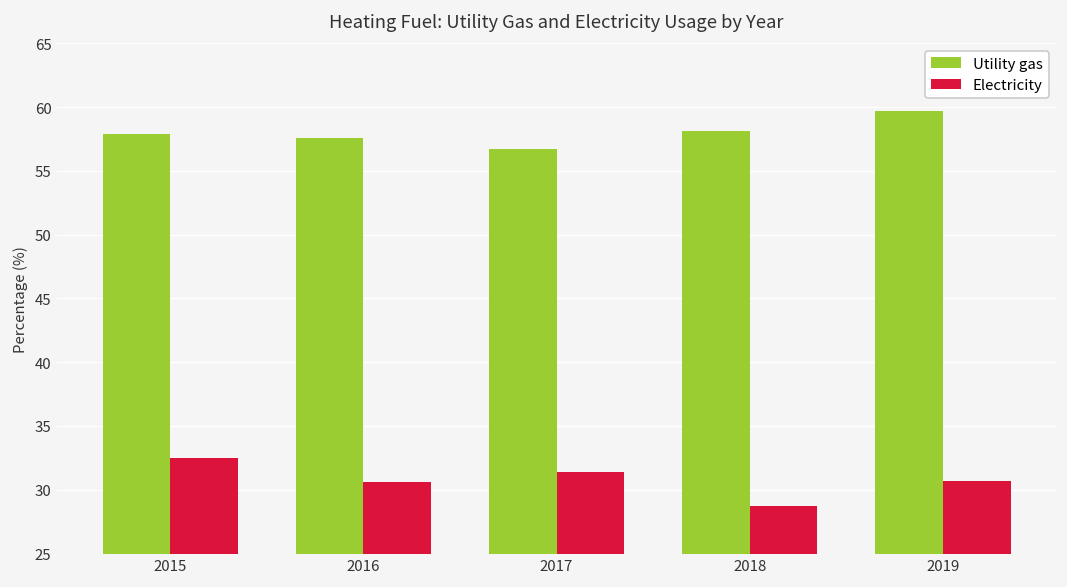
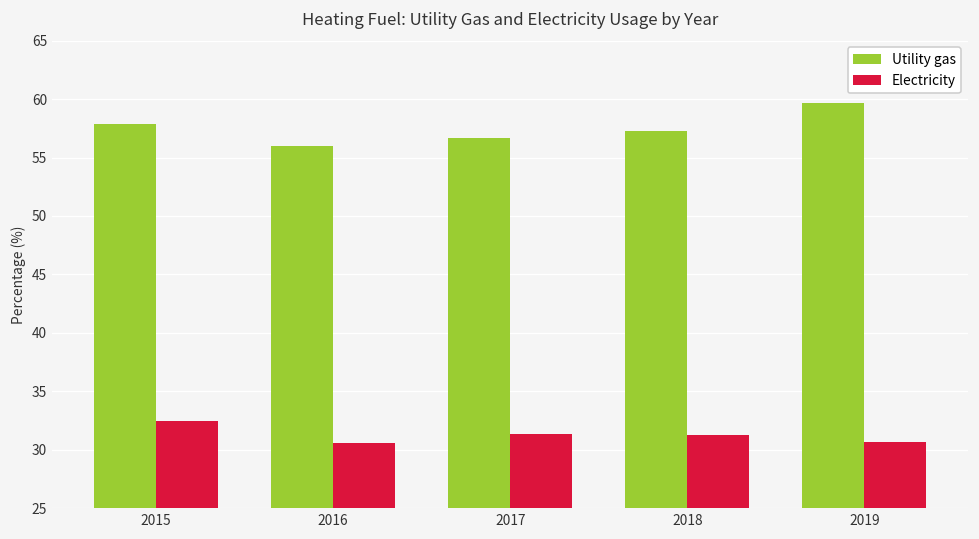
Utility gas, 2016: 57.6 -> 56.0
Utility gas, 2018: 58.1 -> 57.3
Electricity, 2018: 28.7 -> 31.3
